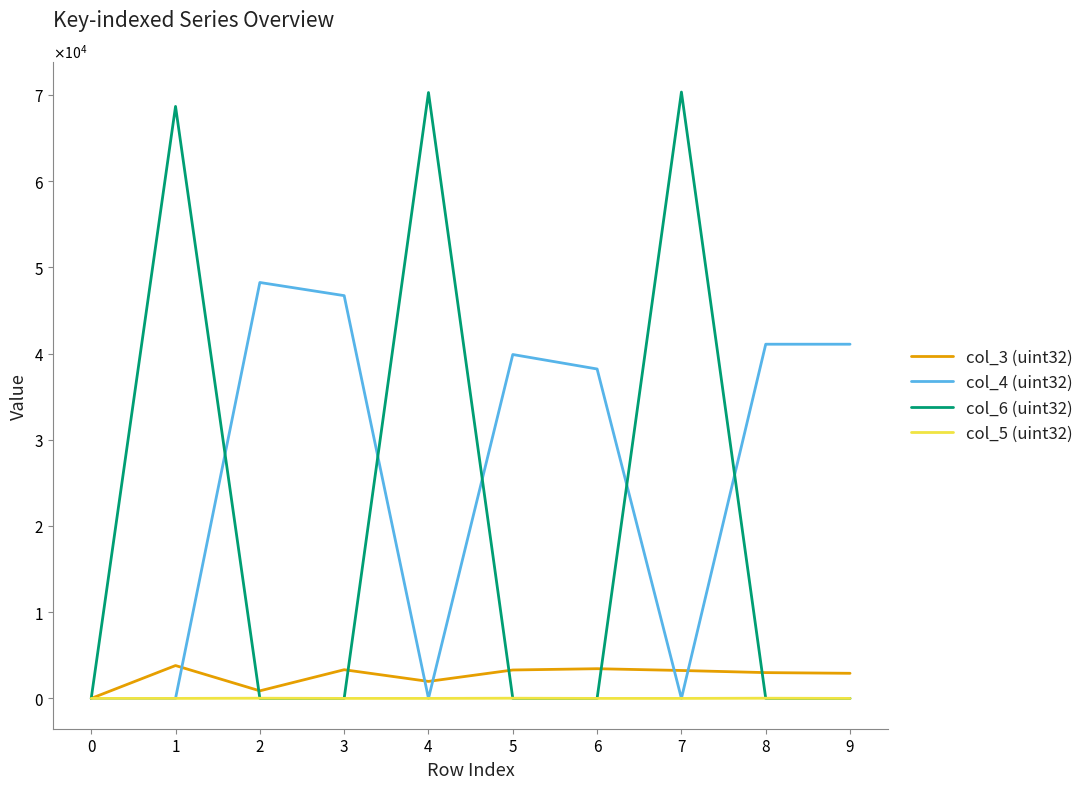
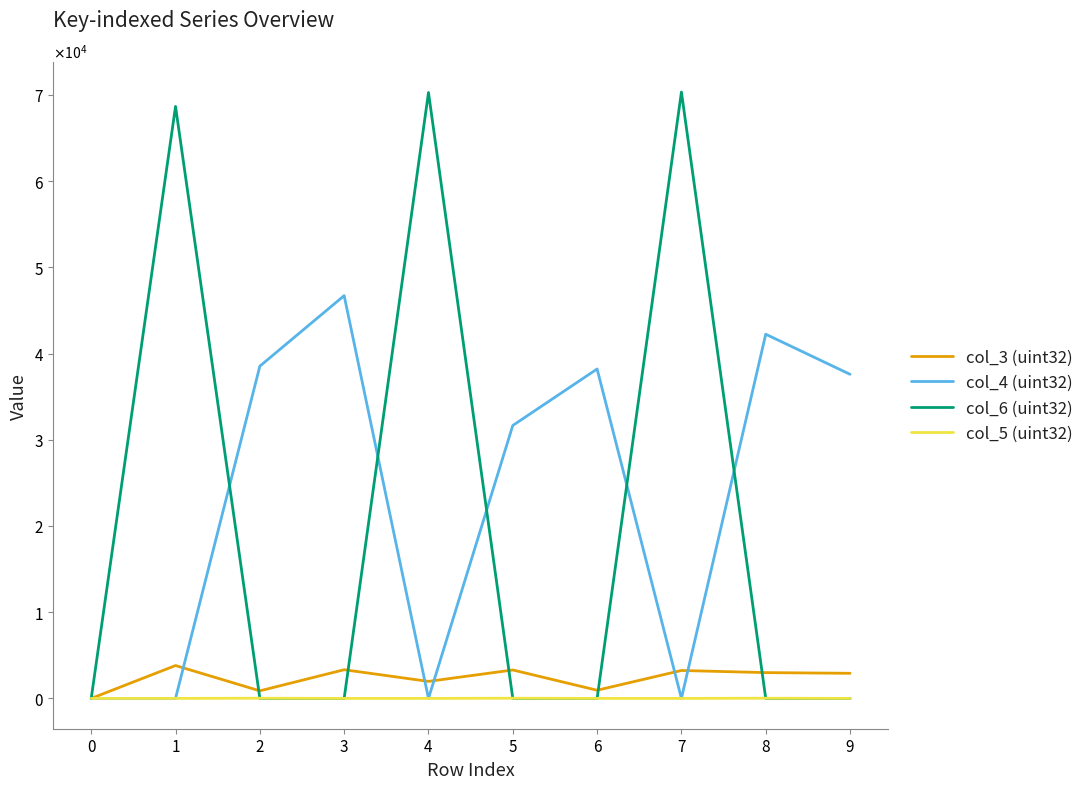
col_4 (uint32), 2: 48000 -> 39000
col_4 (uint32), 5: 40000 -> 32000
col_3 (uint32), 6: 3000 -> 1000
col_4 (uint32), 8: 41000 -> 42000
col_4 (uint32), 9: 41000 -> 38000
